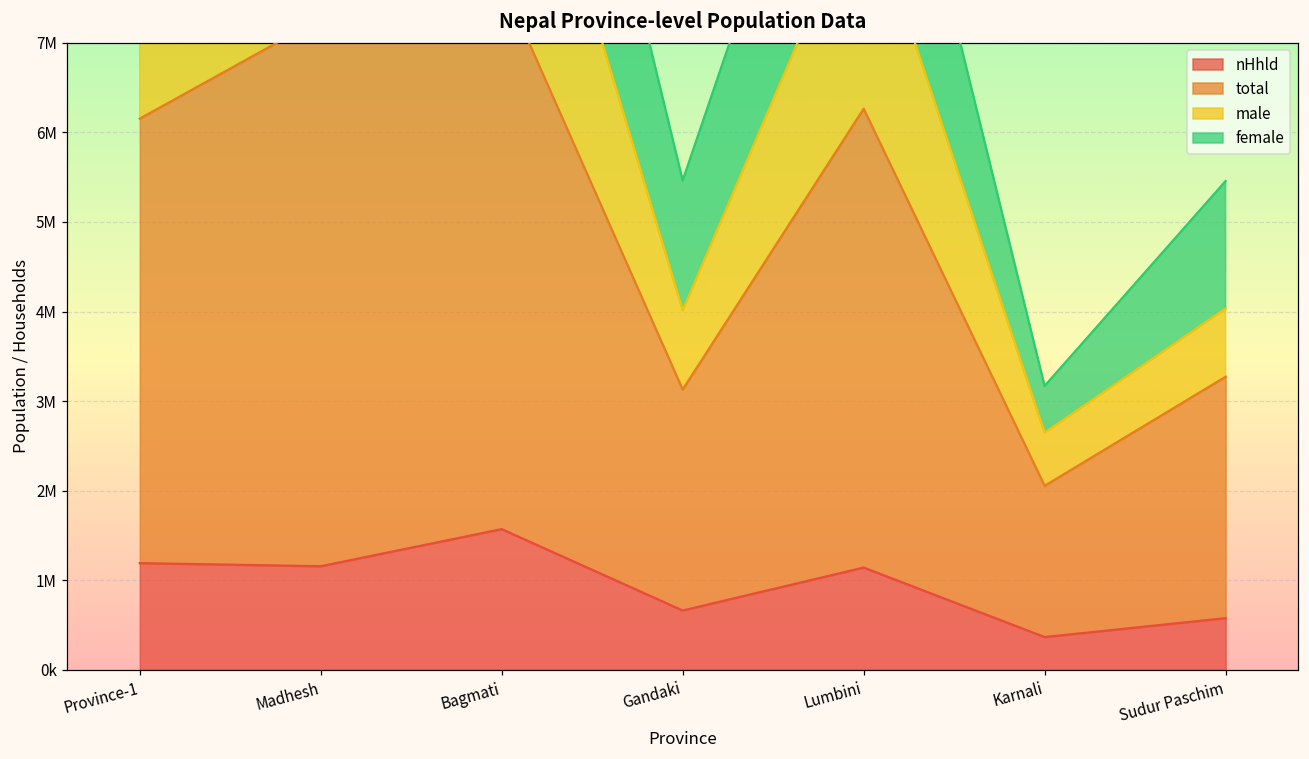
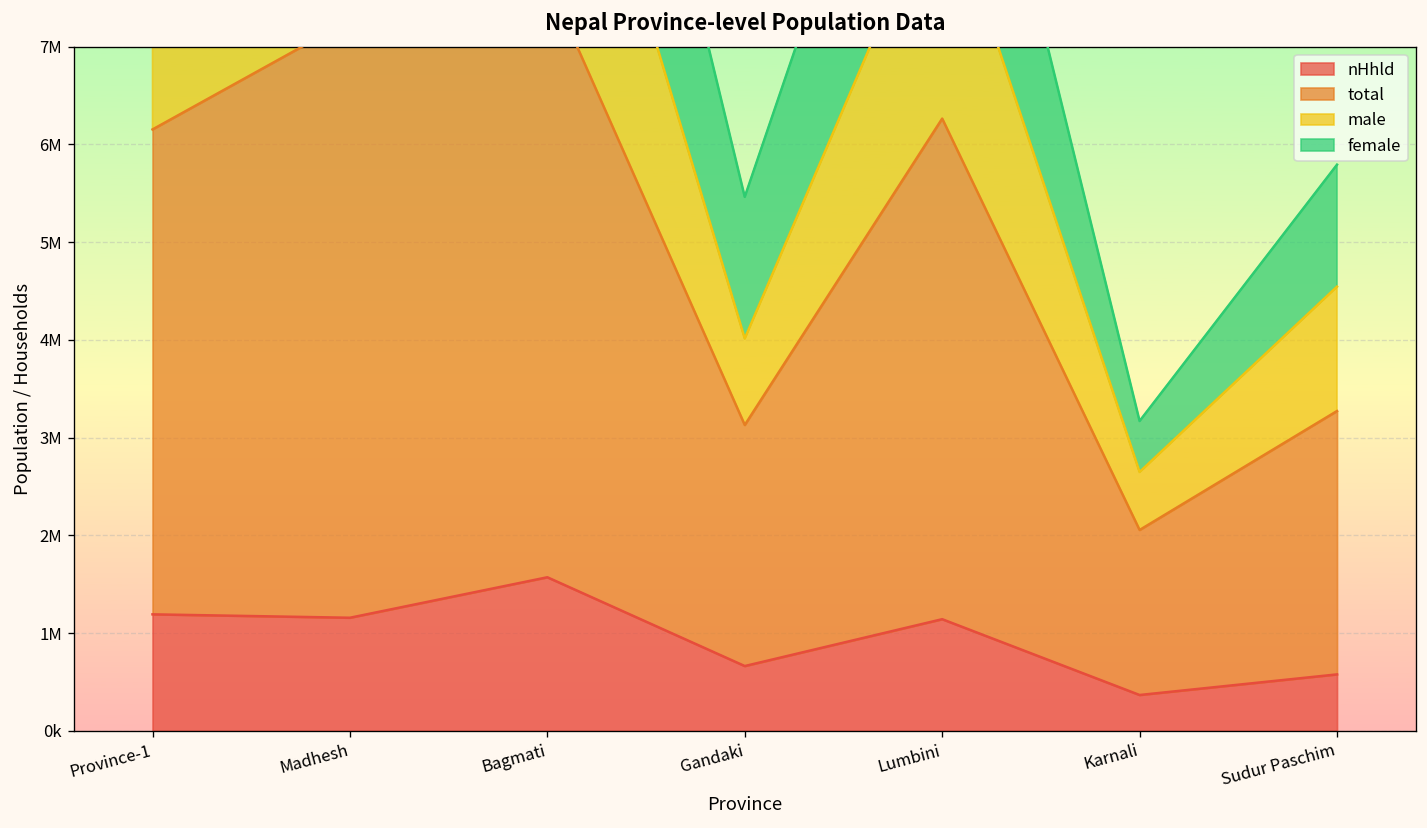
male, Sudur Paschim: 800000 -> 1300000
female, Sudur Paschim: 1400000 -> 1200000
